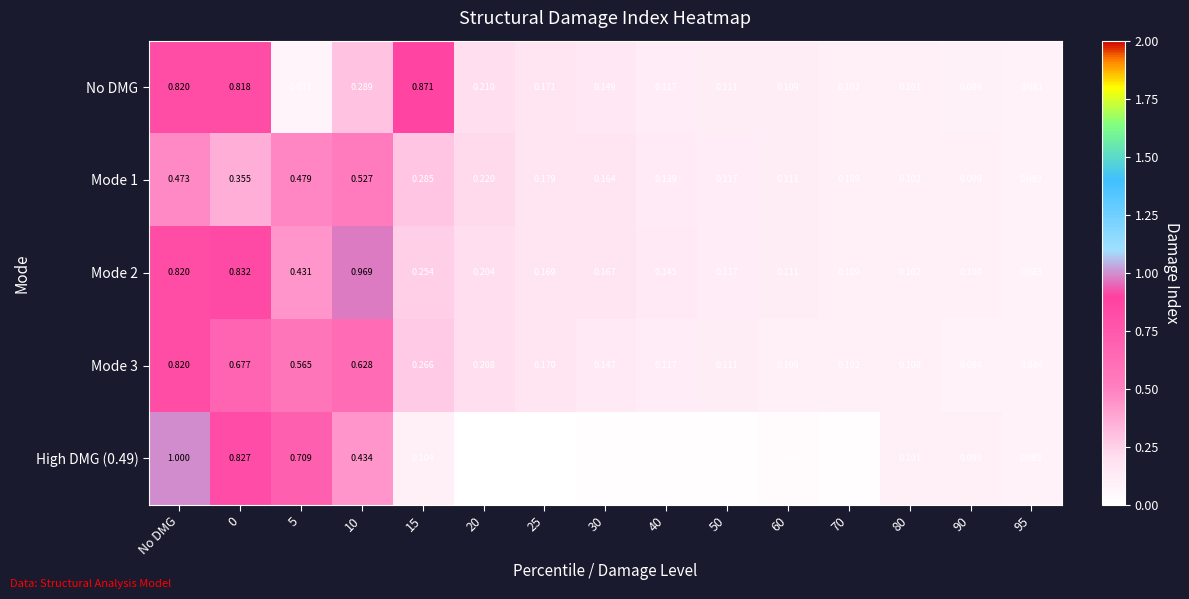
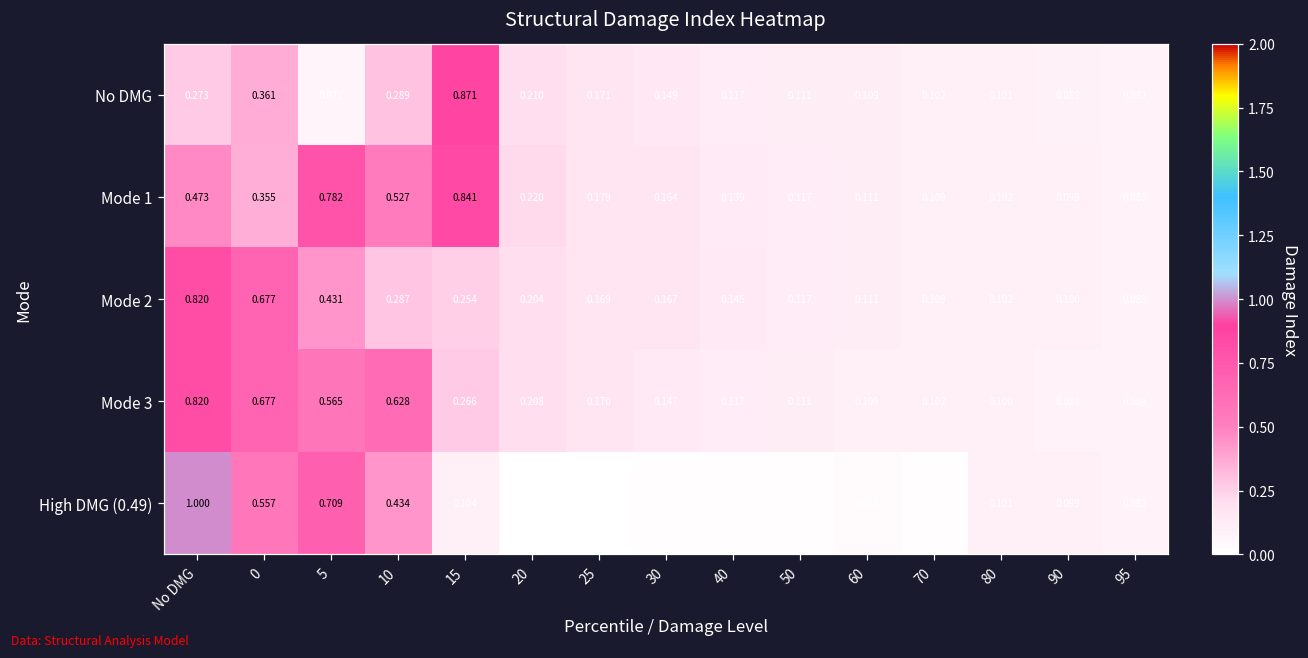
No DMG, No DMG: 0.820 -> 0.273
No DMG, 0: 0.818 -> 0.361
Mode 1, 5: 0.479 -> 0.782
Mode 1, 15: 0.285 -> 0.841
Mode 2, 0: 0.832 -> 0.677
Mode 2, 10: 0.969 -> 0.287
High DMG (0.49), 0: 0.827 -> 0.557
